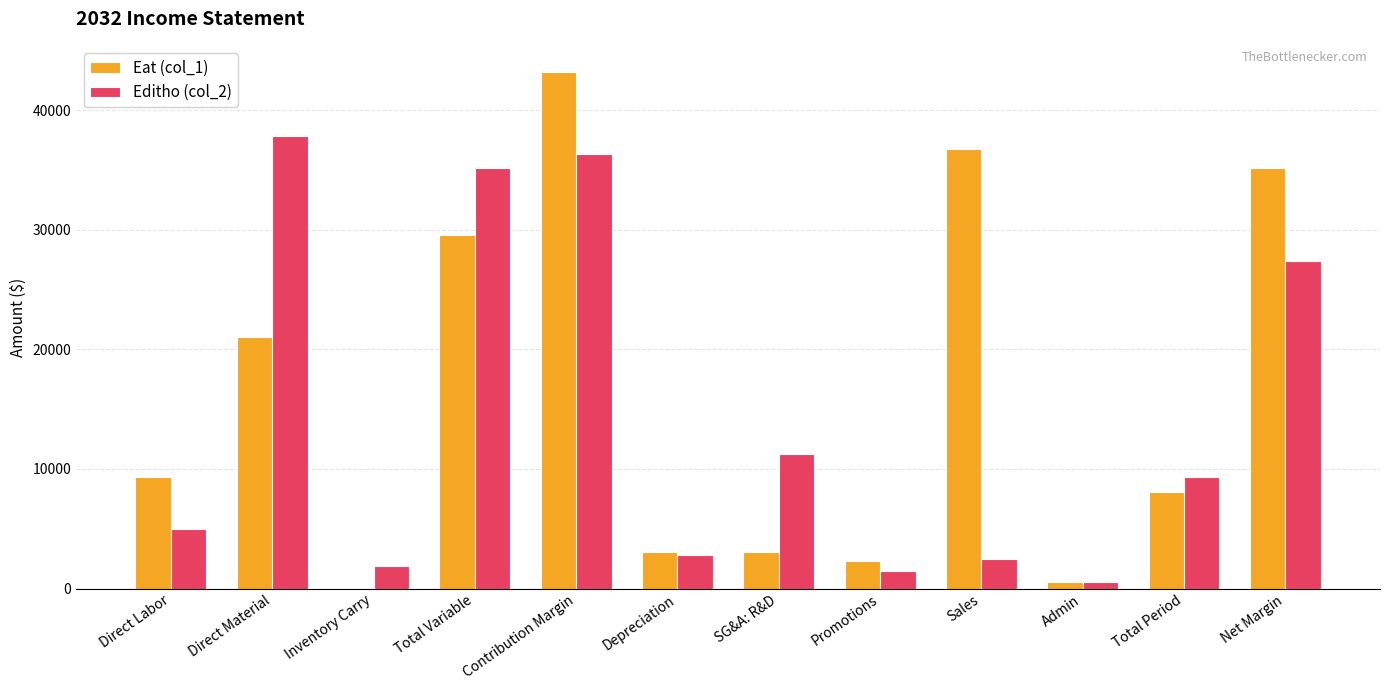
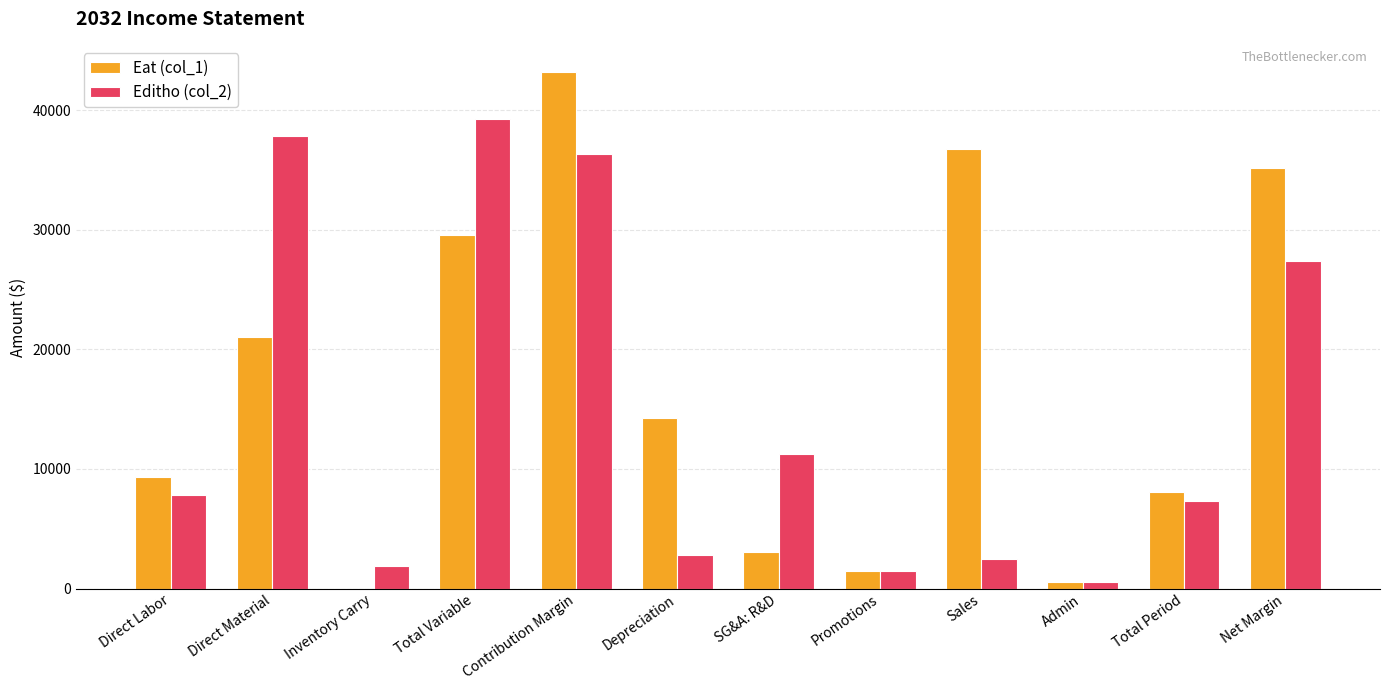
Editho (col_2), Direct Labor: 5000 -> 7800
Editho (col_2), Total Variable: 35100 -> 39300
Eat (col_1), Depreciation: 3000 -> 14300
Eat (col_1), Promotions: 2300 -> 1500
Editho (col_2), Total Period: 9400 -> 7400
